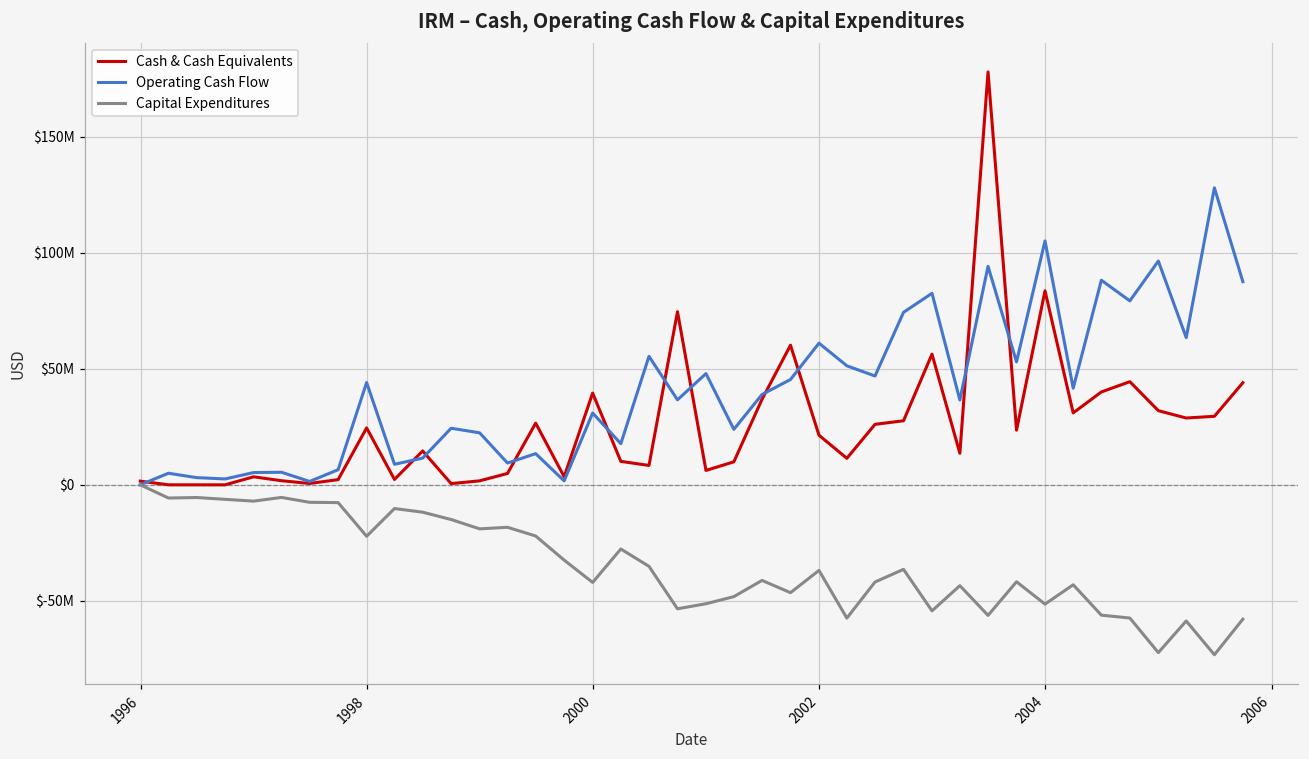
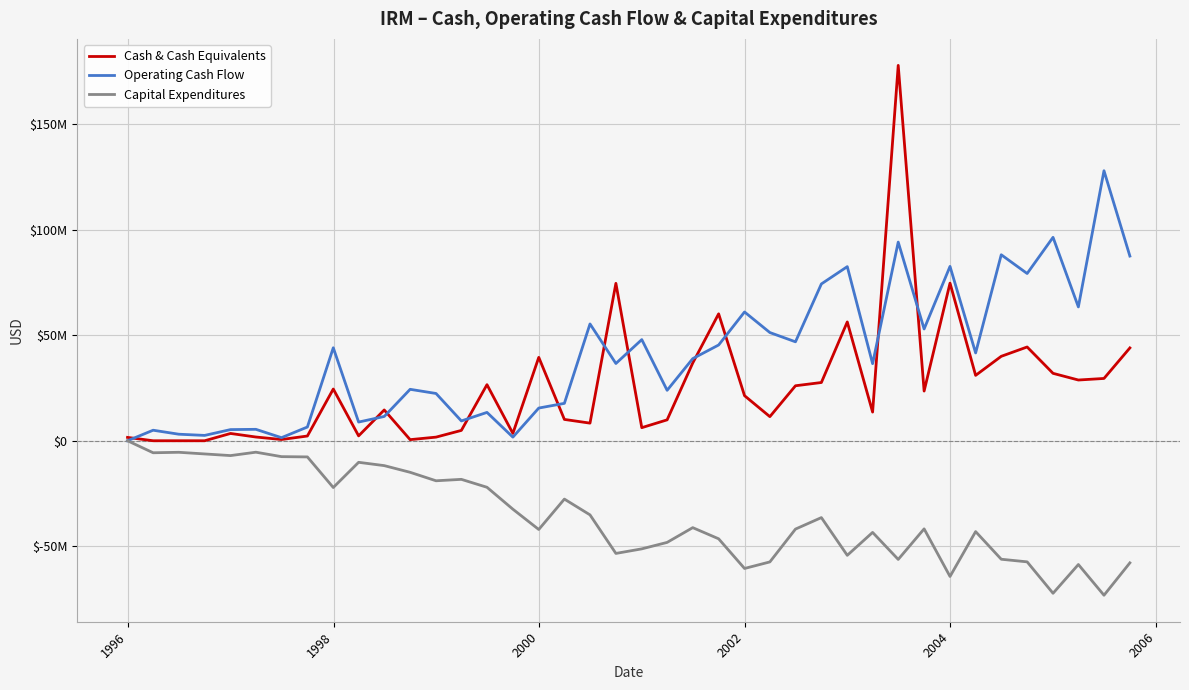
Operating Cash Flow, 2000: $31000000 -> $15000000
Capital Expenditures, 2002: $-37000000 -> $-61000000
Cash & Cash Equivalents, 2004: $84000000 -> $75000000
Operating Cash Flow, 2004: $105000000 -> $83000000
Capital Expenditures, 2004: $-51000000 -> $-64000000
